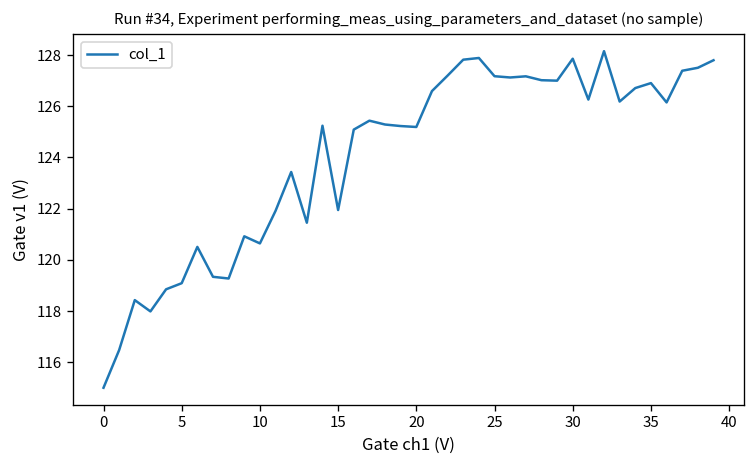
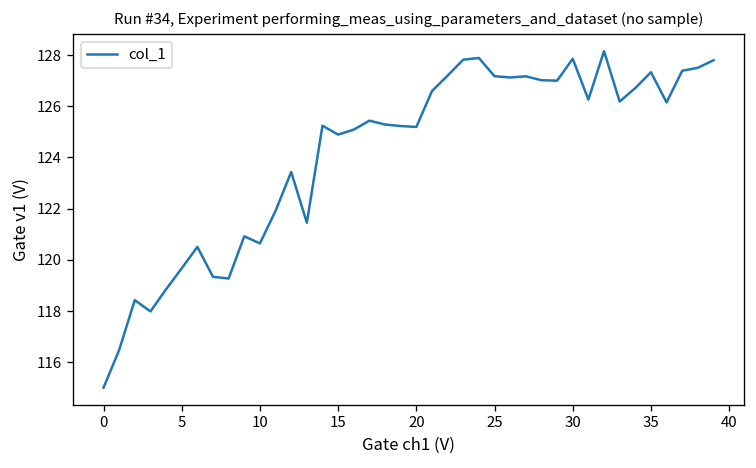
5: 119.1 -> 119.7
15: 121.9 -> 124.9
35: 126.9 -> 127.3
